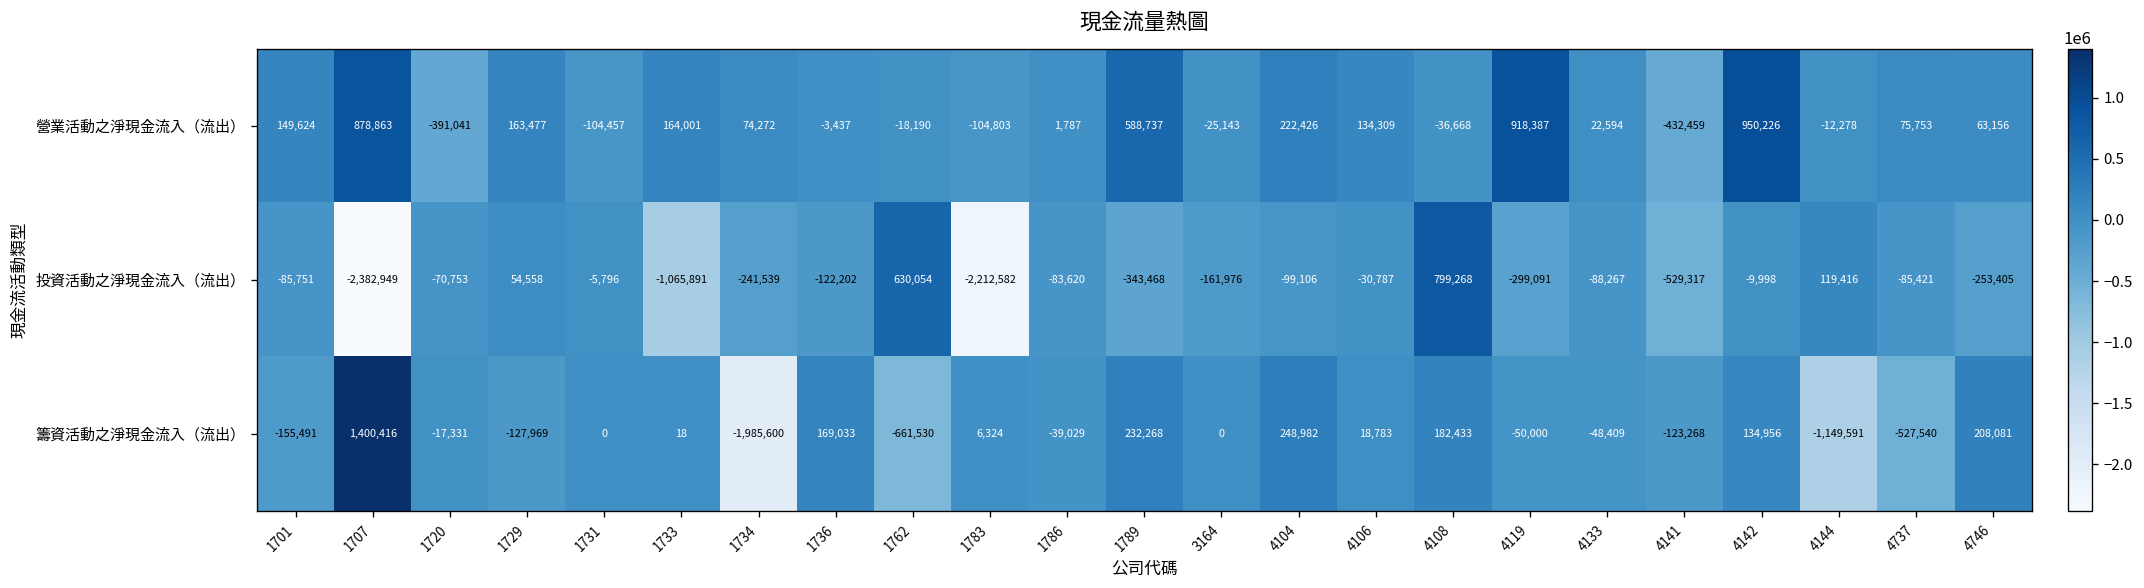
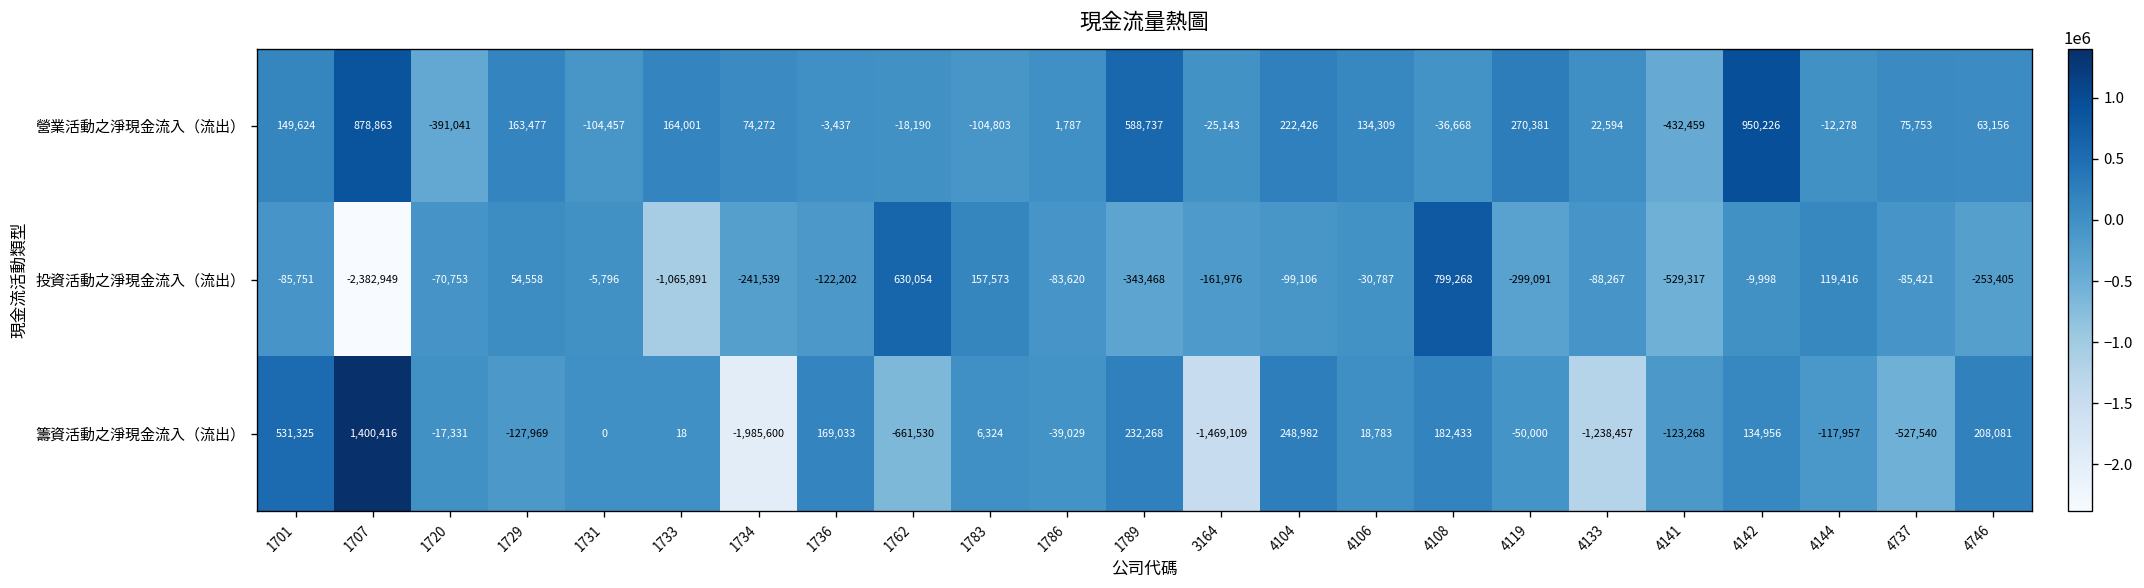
營業活動之淨現金流入（流出）, 4119: 918,387 -> 270,381
投資活動之淨現金流入（流出）, 1783: -2,212,582 -> 157,573
籌資活動之淨現金流入（流出）, 1701: -155,491 -> 531,325
籌資活動之淨現金流入（流出）, 3164: 0 -> -1,469,109
籌資活動之淨現金流入（流出）, 4133: -48,409 -> -1,238,457
籌資活動之淨現金流入（流出）, 4144: -1,149,591 -> -117,957
